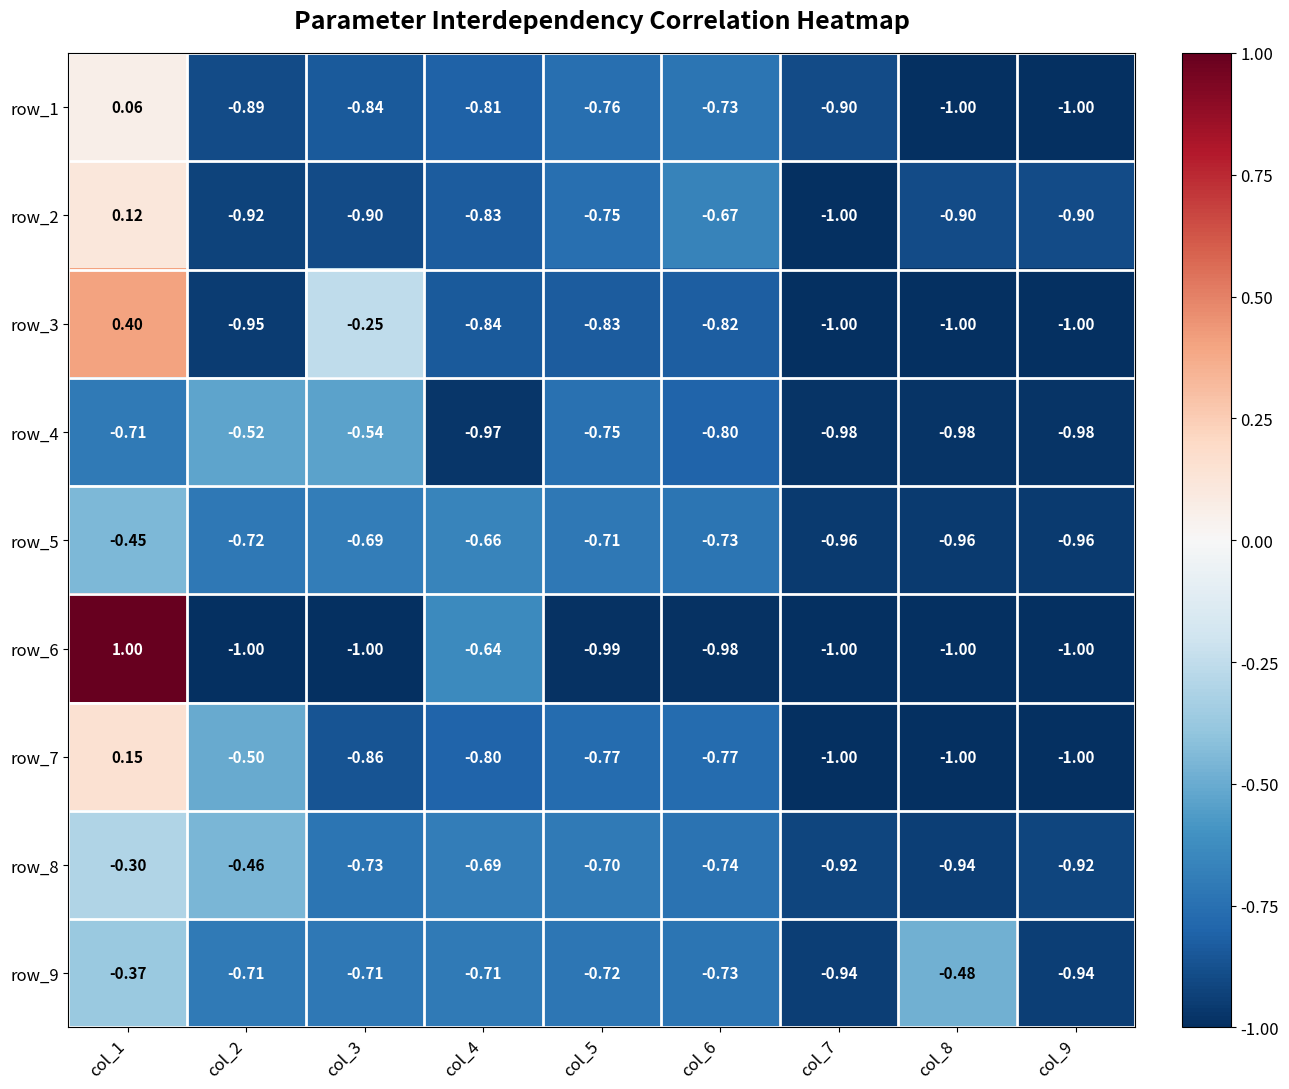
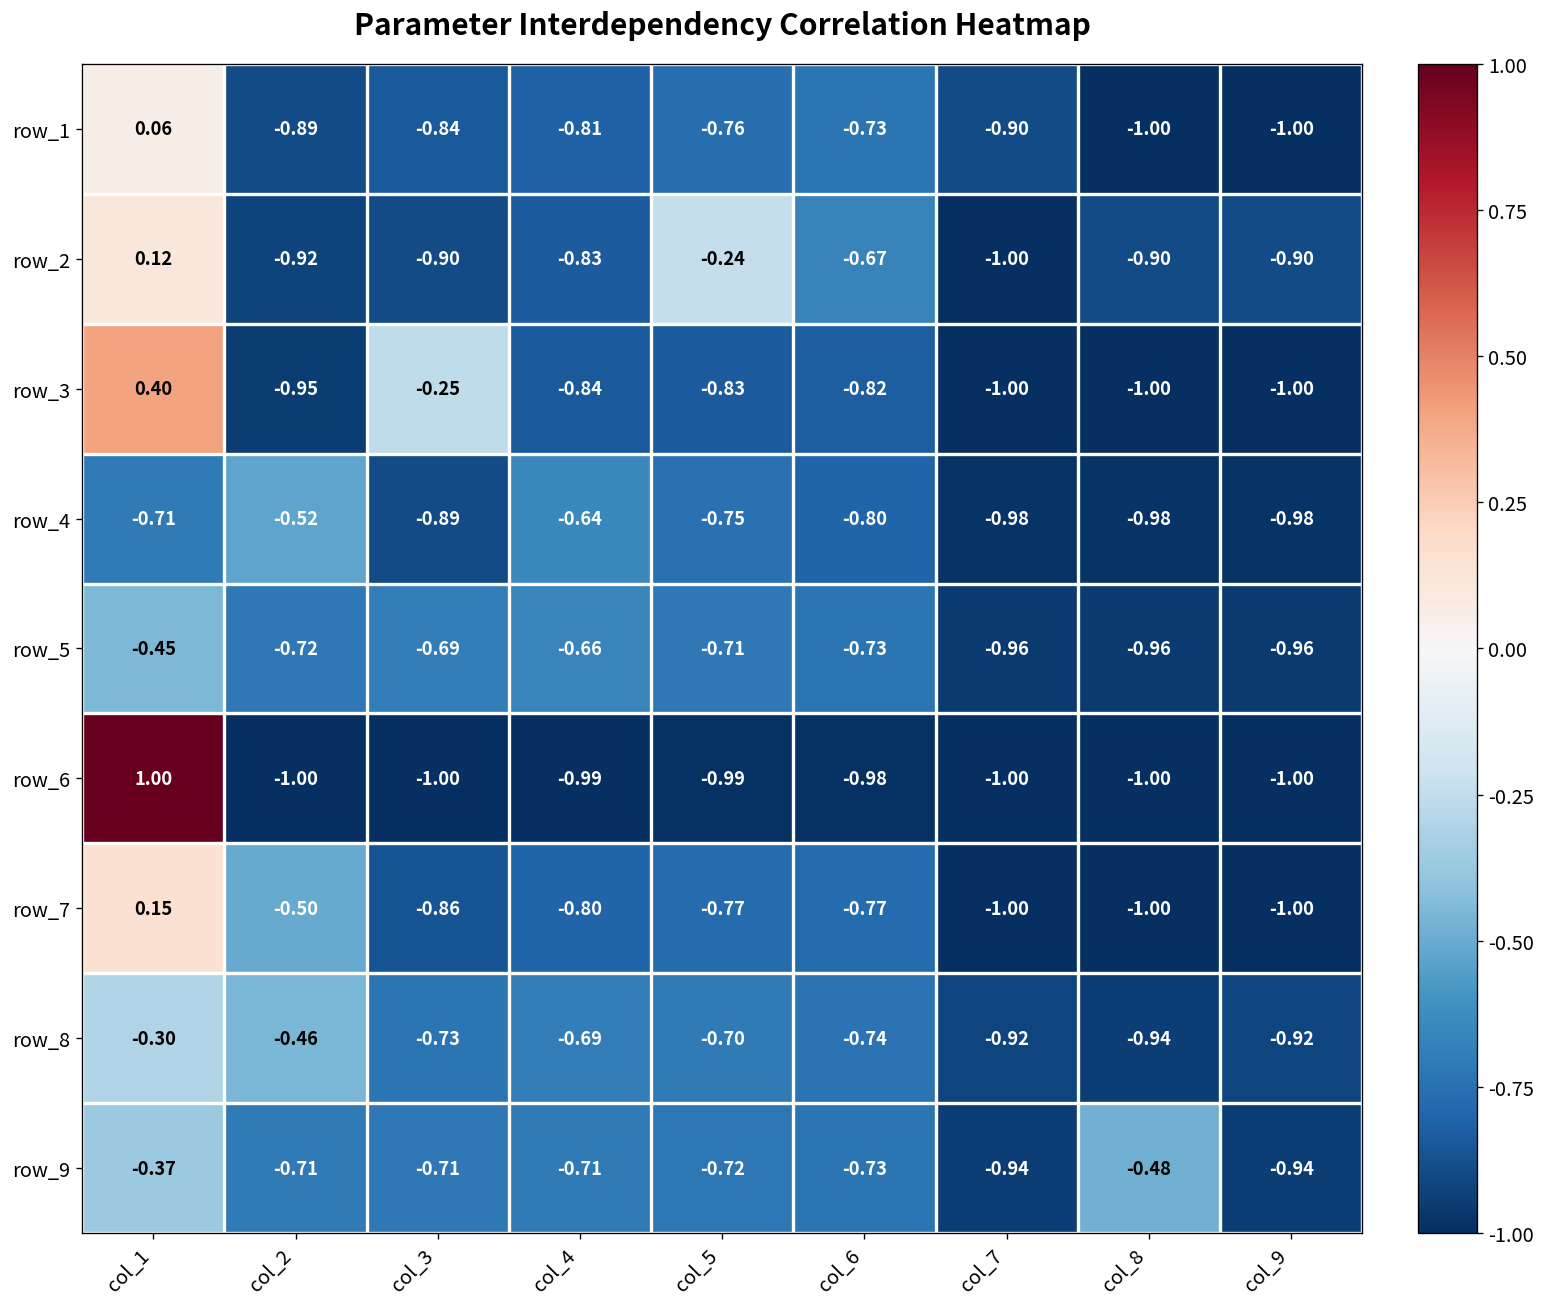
row_2, col_5: -0.75 -> -0.24
row_4, col_3: -0.54 -> -0.89
row_4, col_4: -0.97 -> -0.64
row_6, col_4: -0.64 -> -0.99
